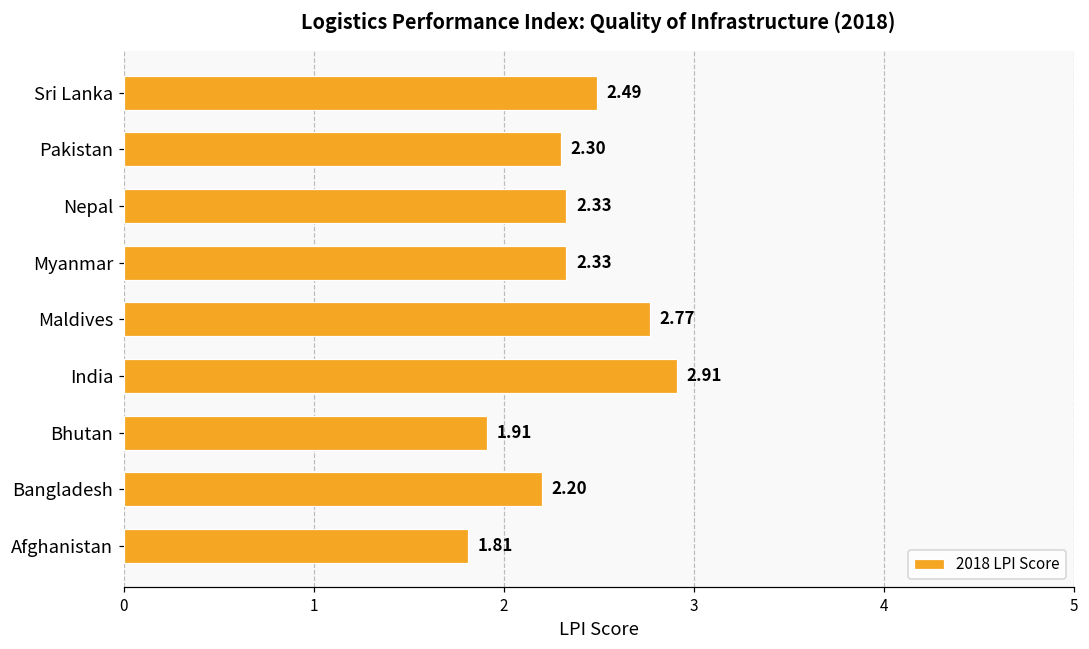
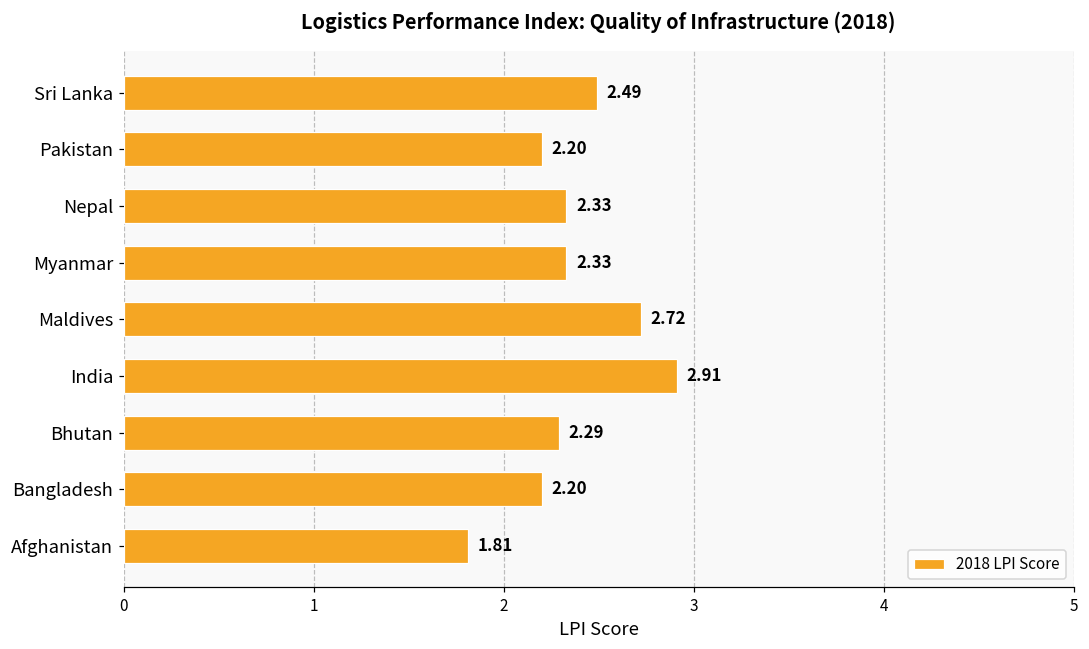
Pakistan: 2.30 -> 2.20
Maldives: 2.77 -> 2.72
Bhutan: 1.91 -> 2.29
